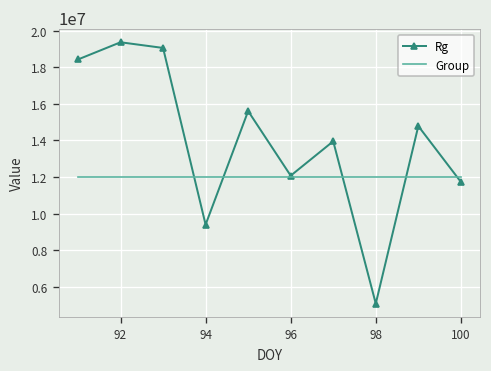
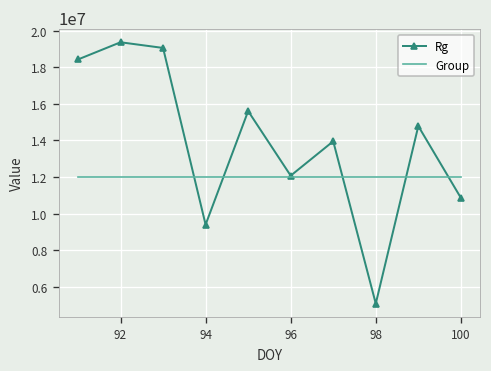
Rg, 100: 11700000 -> 10900000
